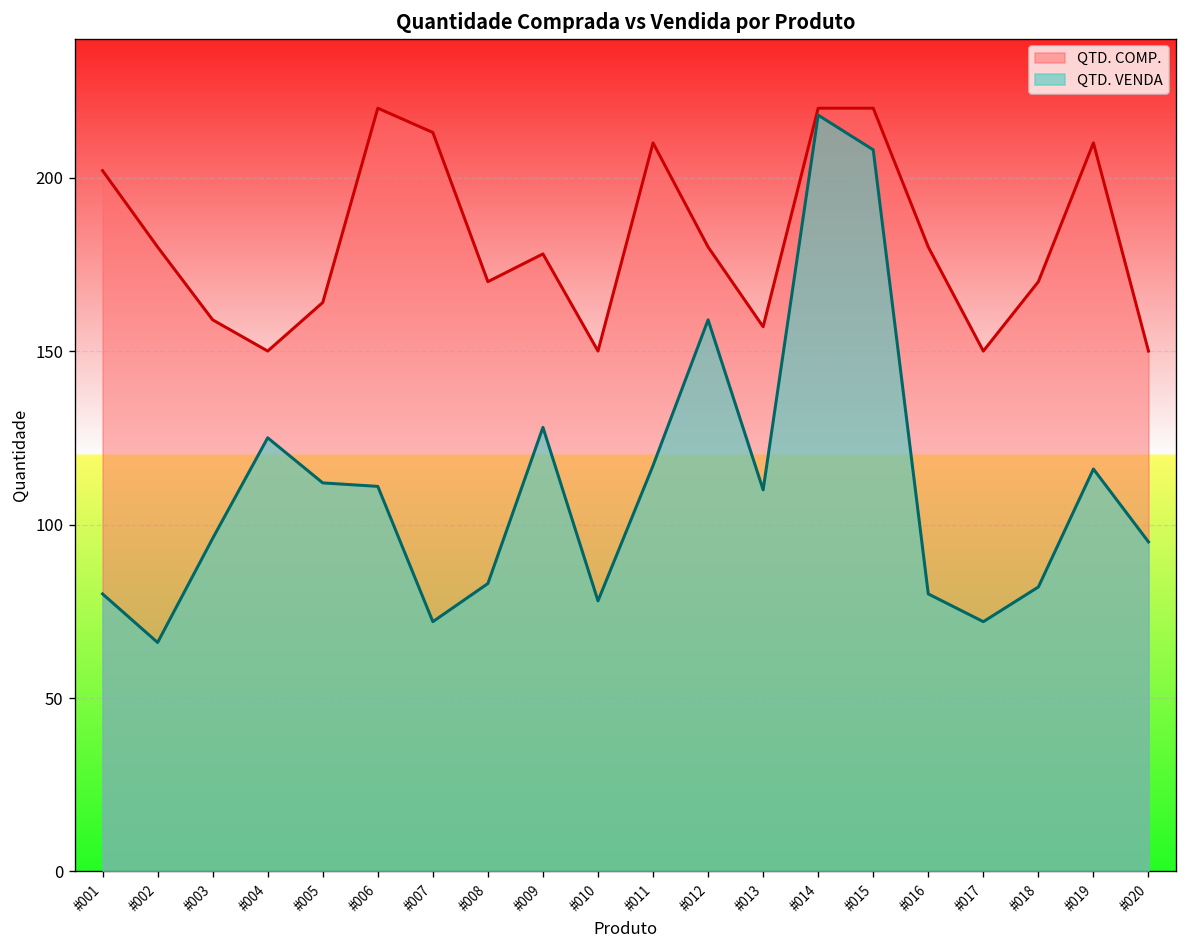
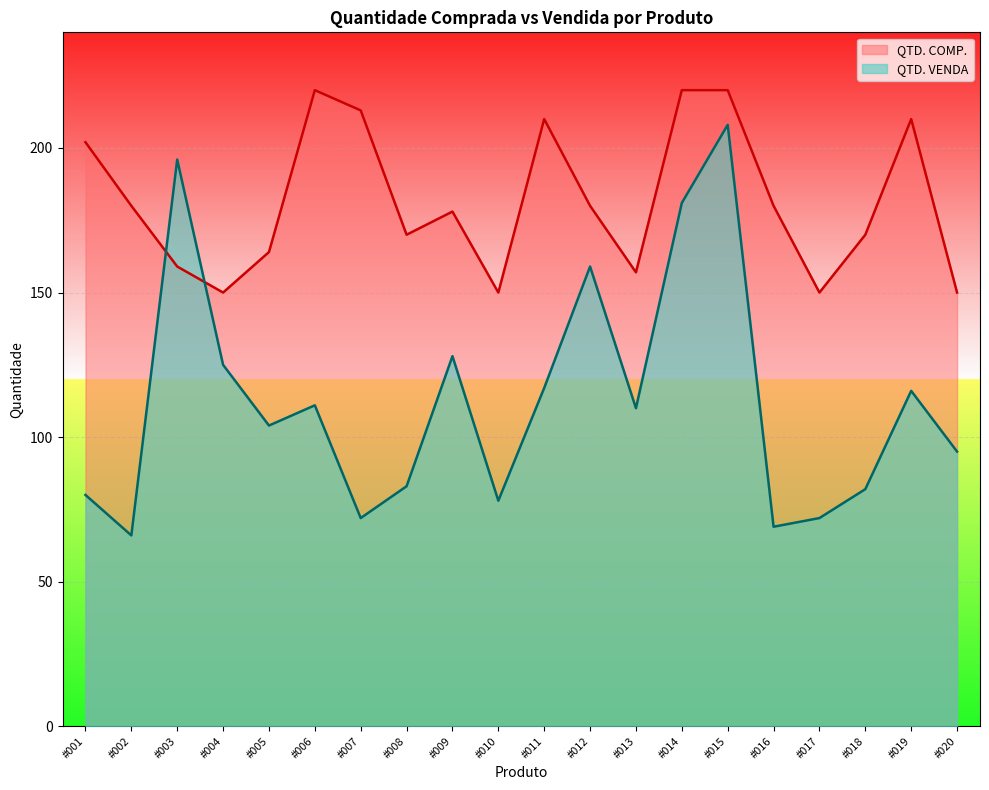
QTD. VENDA, #003: 96 -> 196
QTD. VENDA, #005: 112 -> 104
QTD. VENDA, #014: 218 -> 181
QTD. VENDA, #016: 80 -> 69
